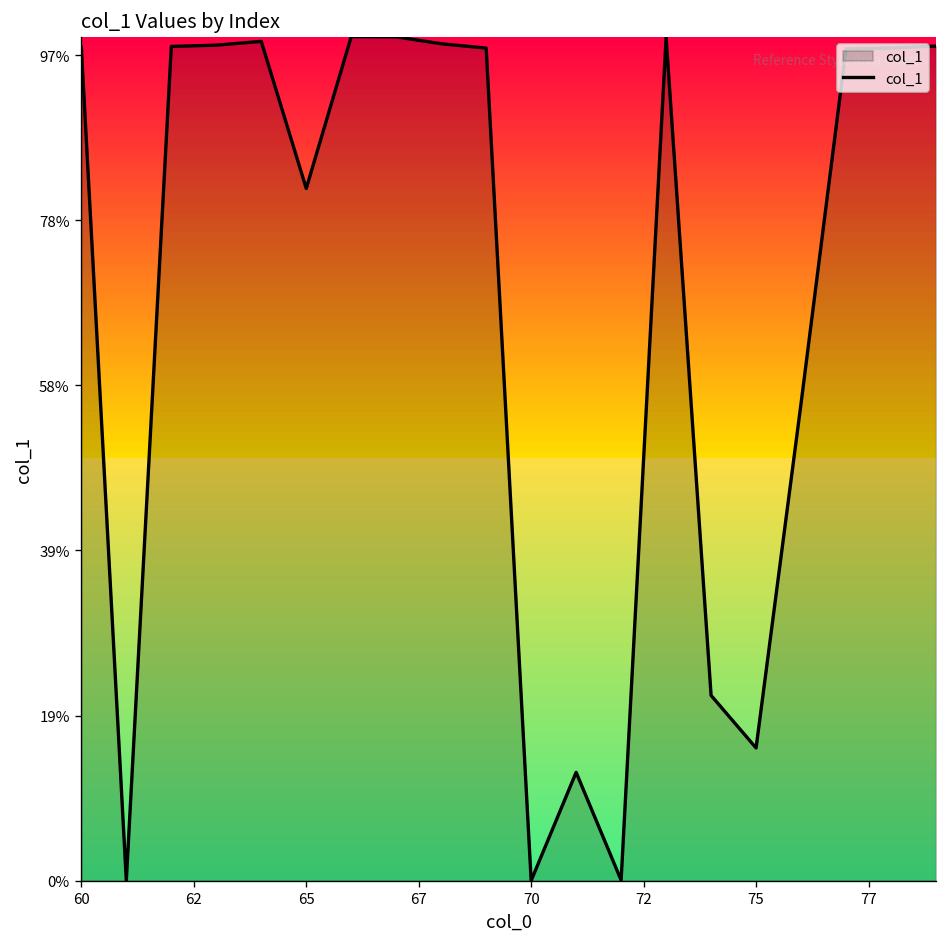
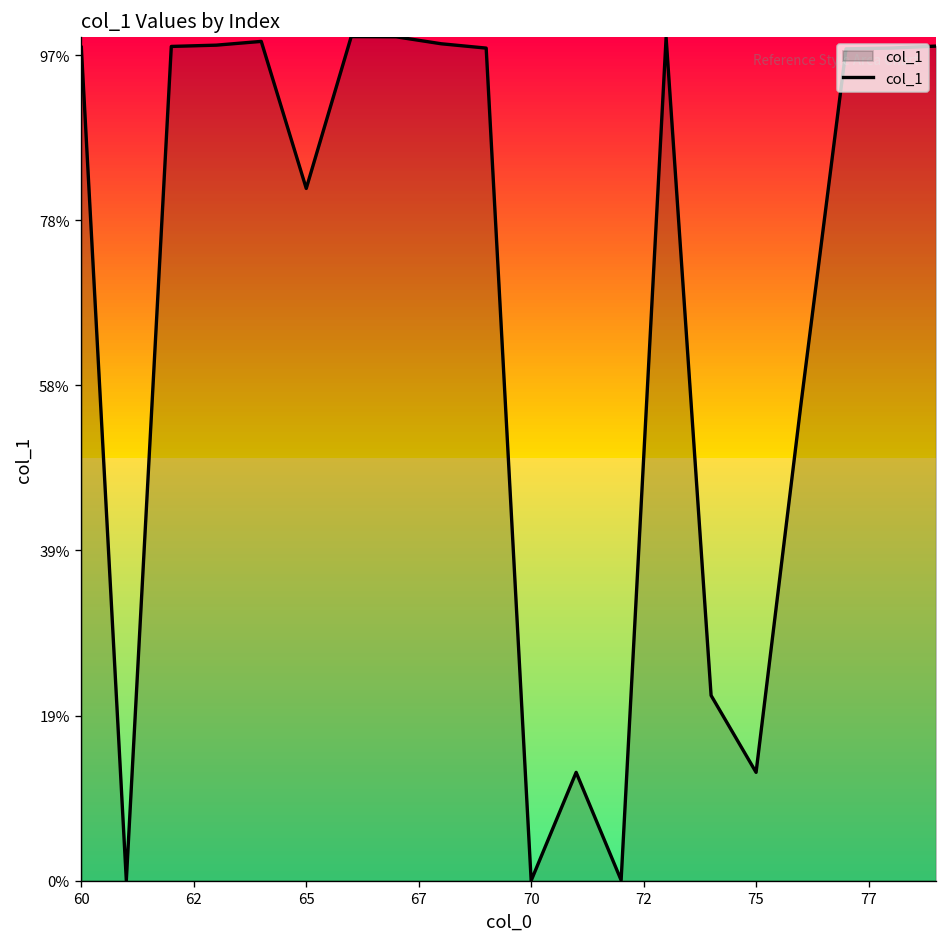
75: 16% -> 13%
